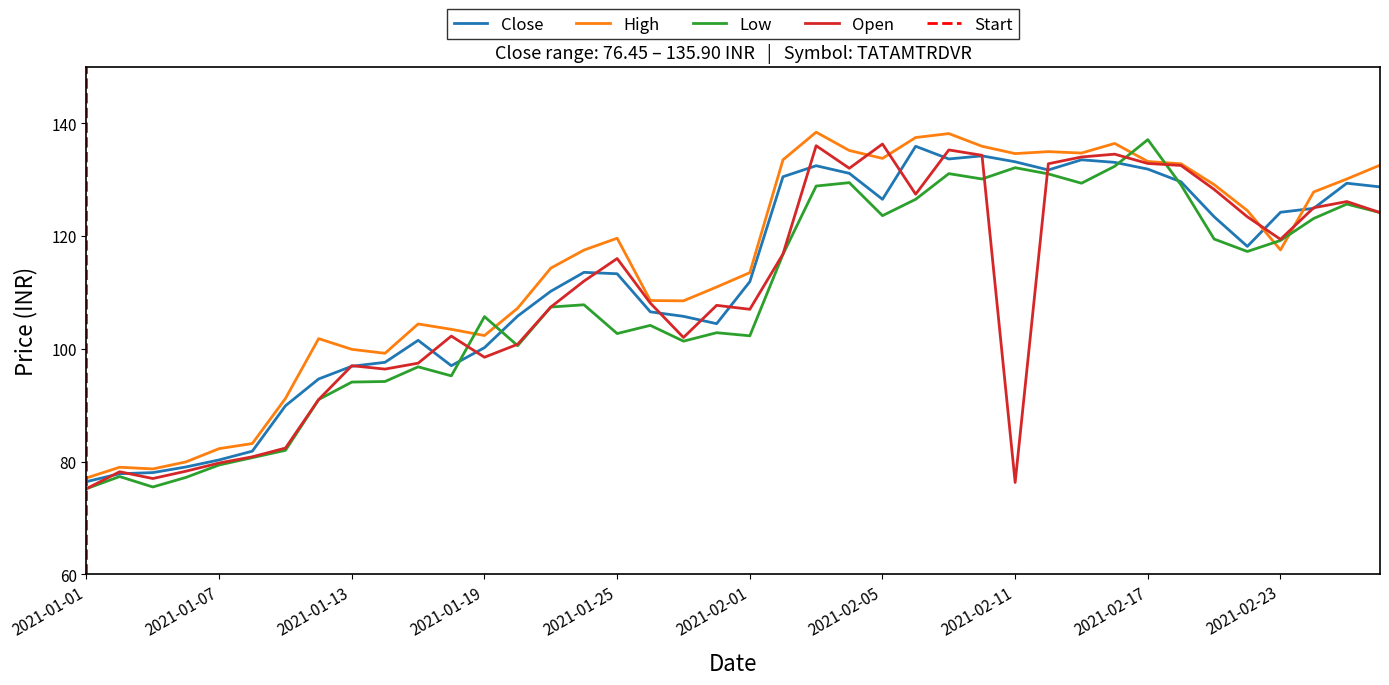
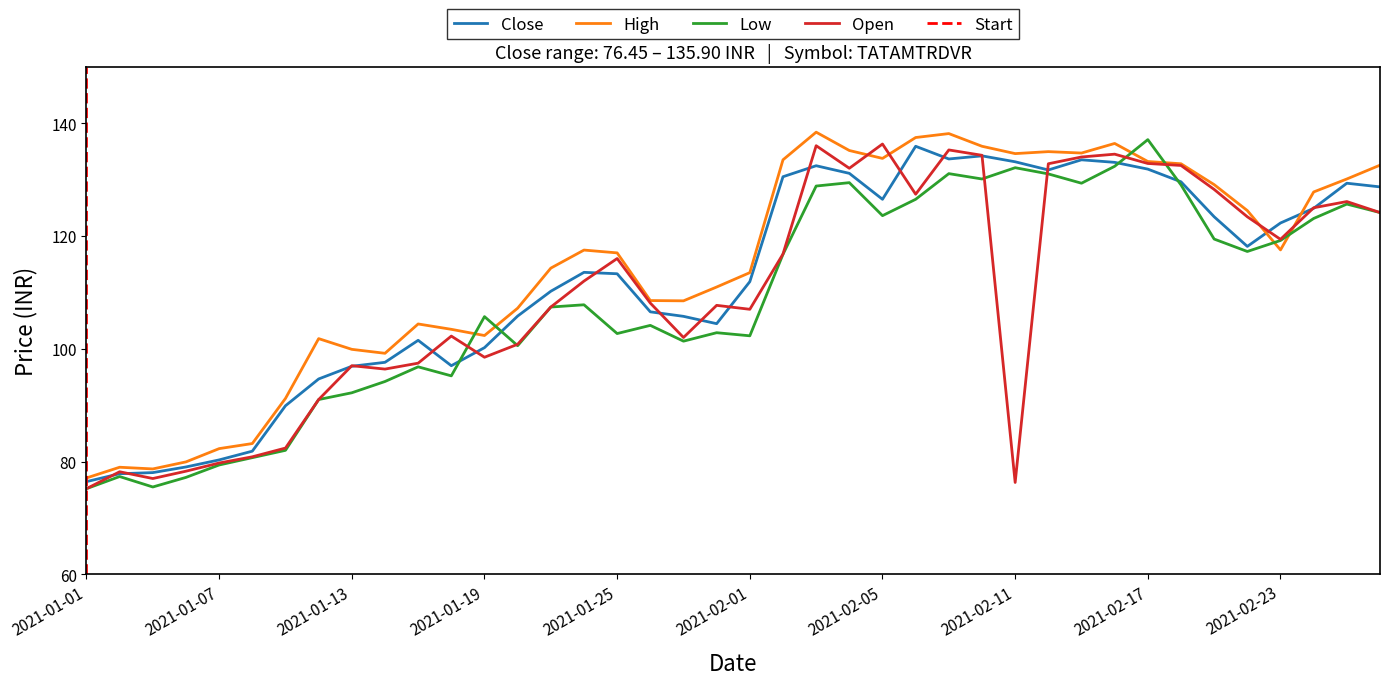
Low, 2021-01-13: 94 -> 92
High, 2021-01-25: 120 -> 117
Close, 2021-02-23: 124 -> 122
